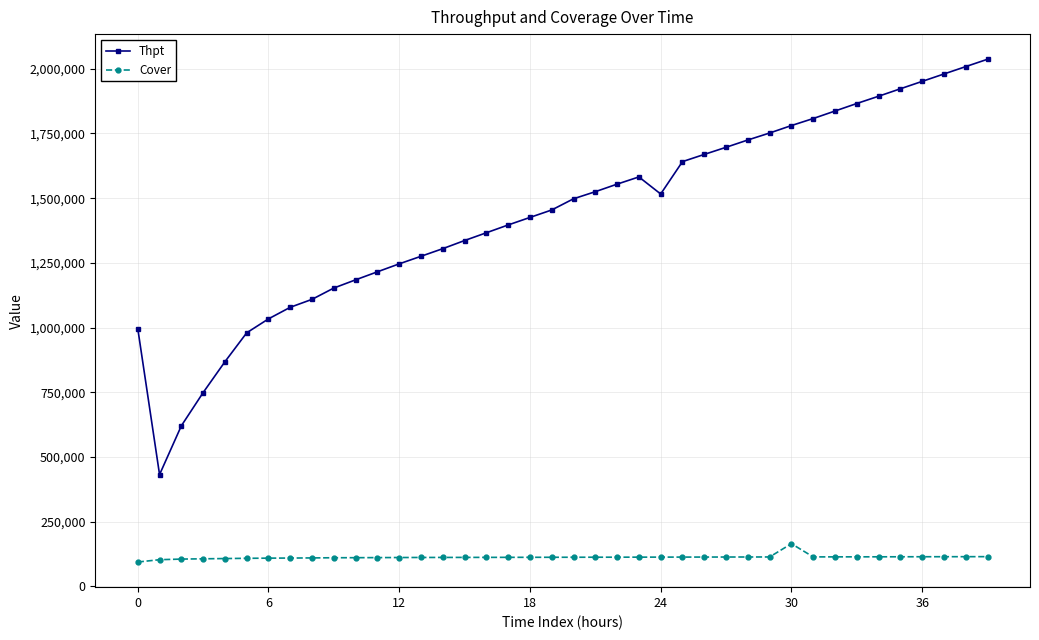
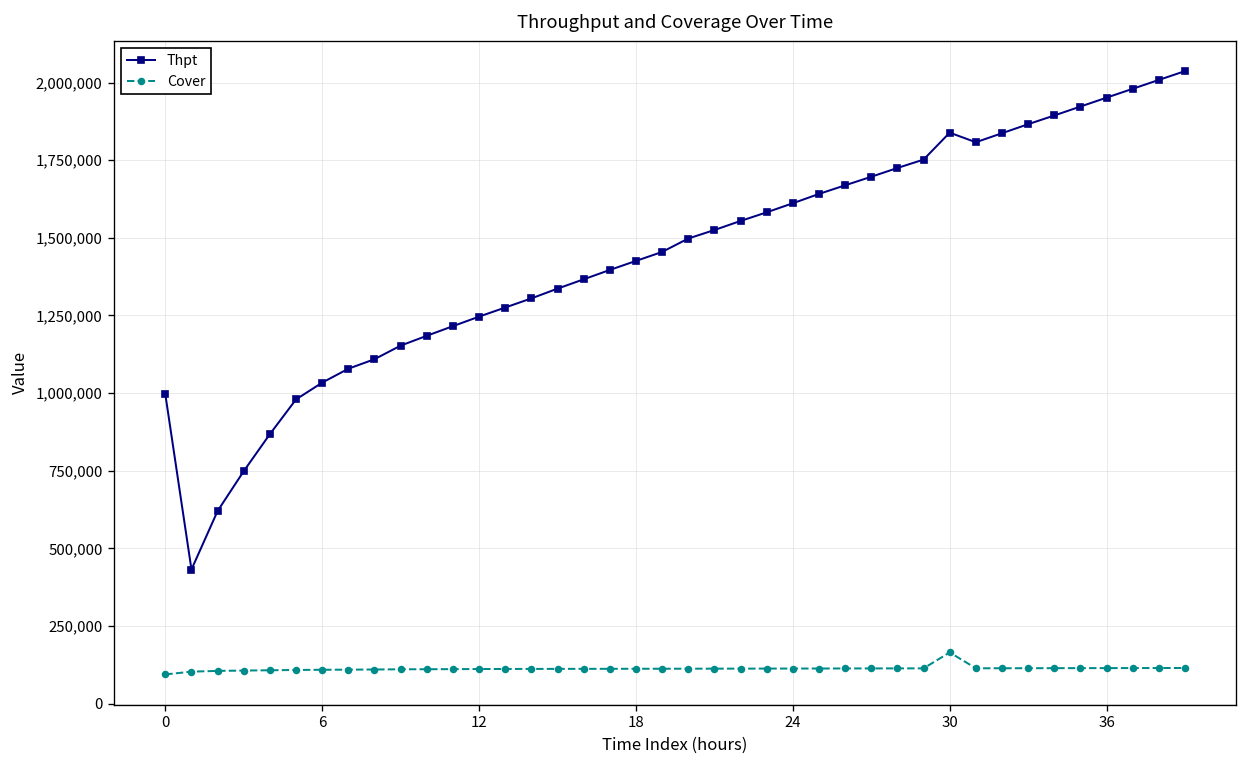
Thpt, 24: 1,520,000 -> 1,610,000
Thpt, 30: 1,780,000 -> 1,840,000
